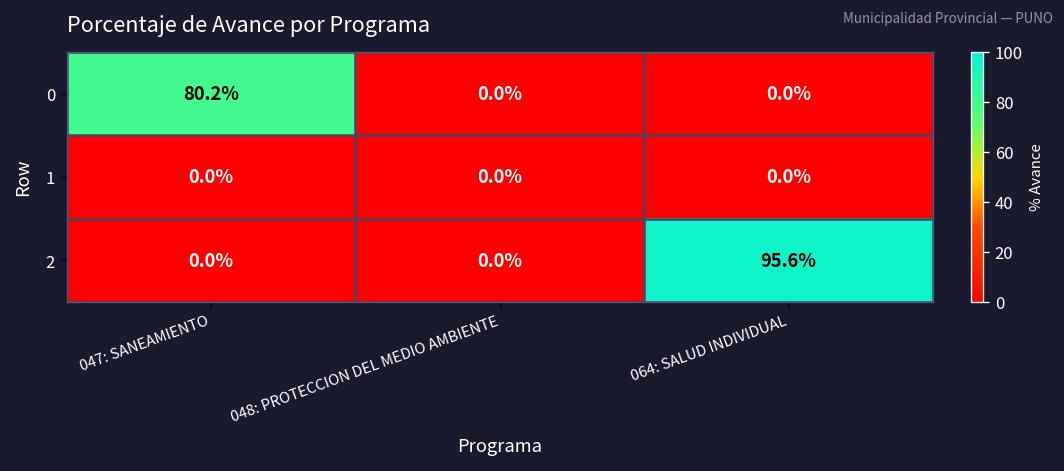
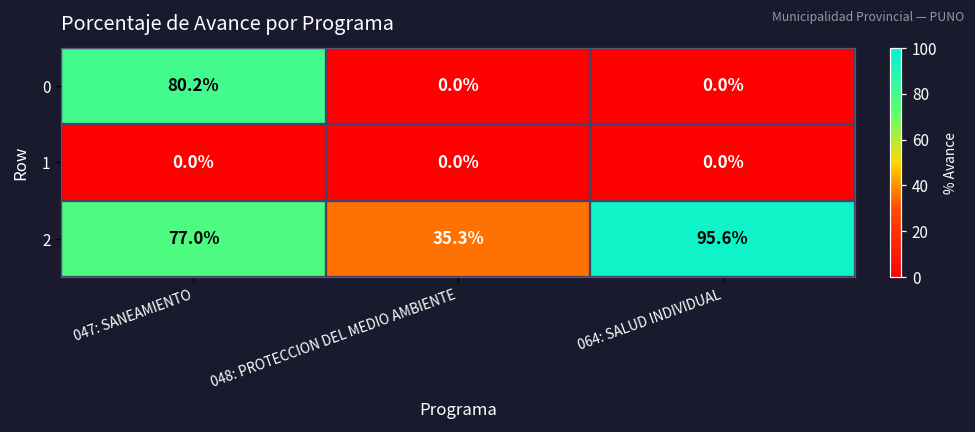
2, 047: SANEAMIENTO: 0.0% -> 77.0%
2, 048: PROTECCION DEL MEDIO AMBIENTE: 0.0% -> 35.3%
